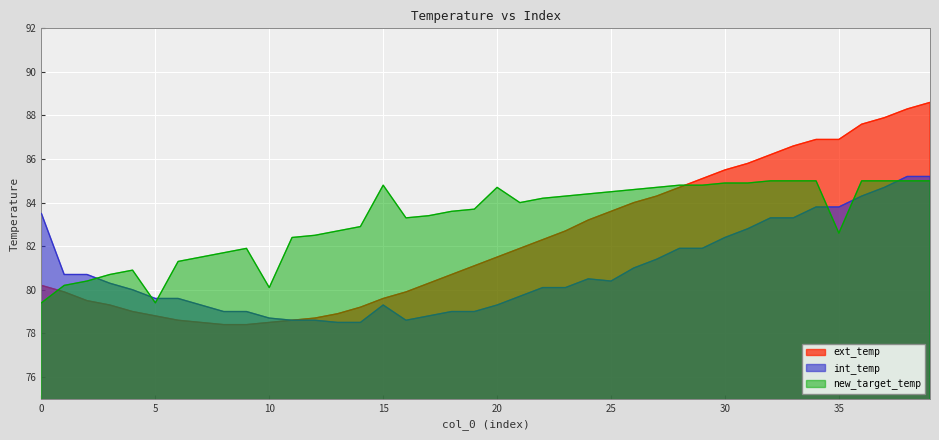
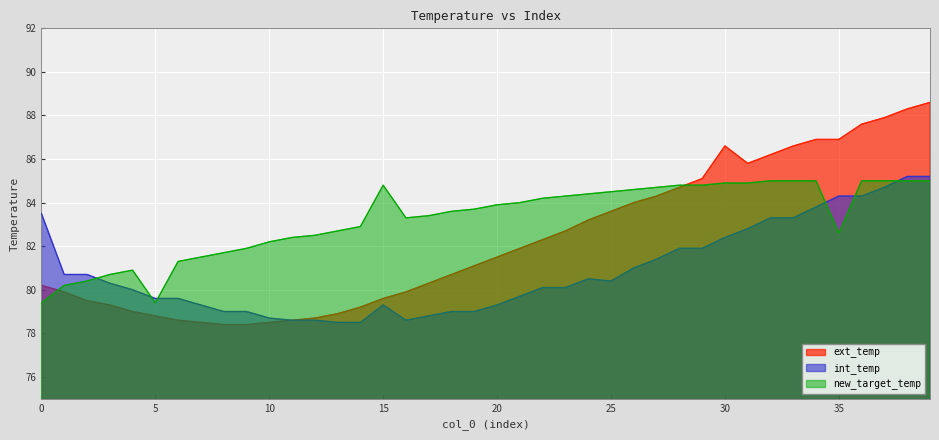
new_target_temp, 10: 80.1 -> 82.2
new_target_temp, 20: 84.7 -> 83.9
ext_temp, 30: 85.5 -> 86.6
int_temp, 35: 83.8 -> 84.3
